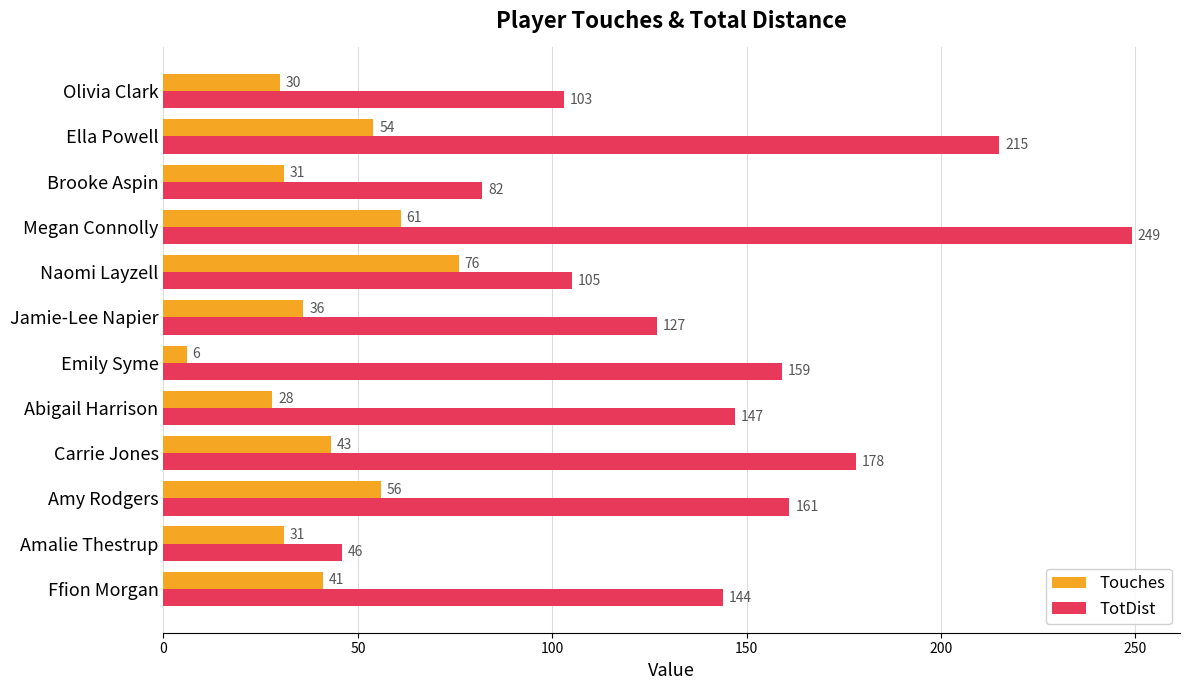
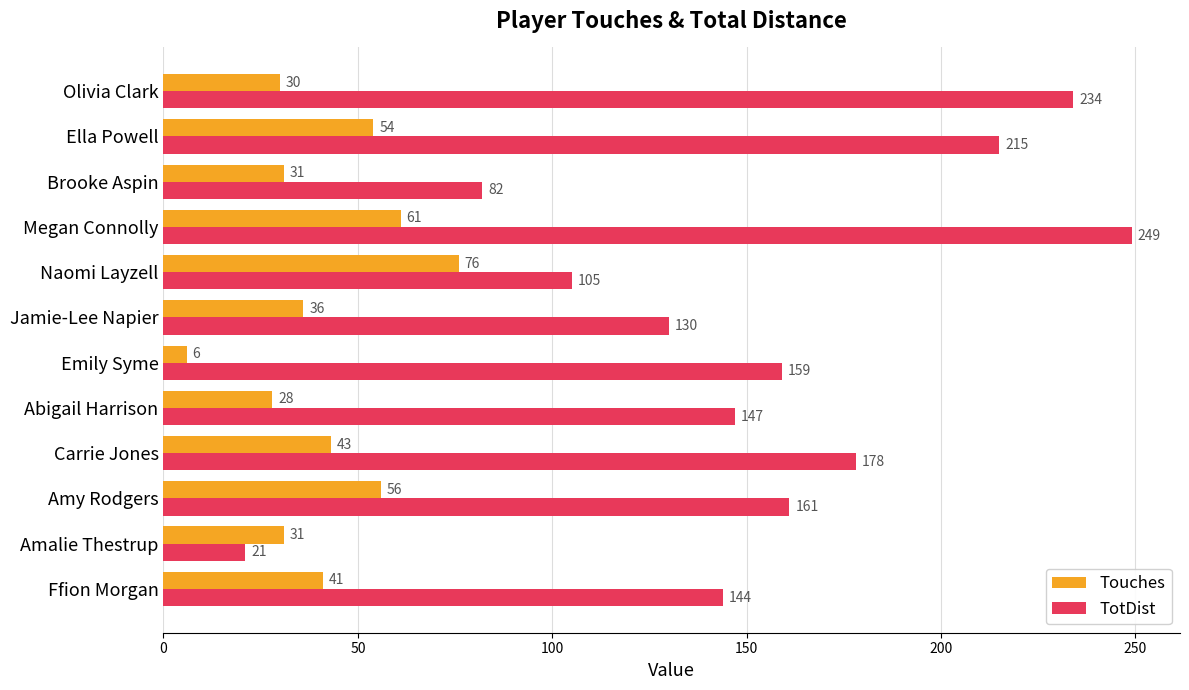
TotDist, Olivia Clark: 103 -> 234
TotDist, Jamie-Lee Napier: 127 -> 130
TotDist, Amalie Thestrup: 46 -> 21
